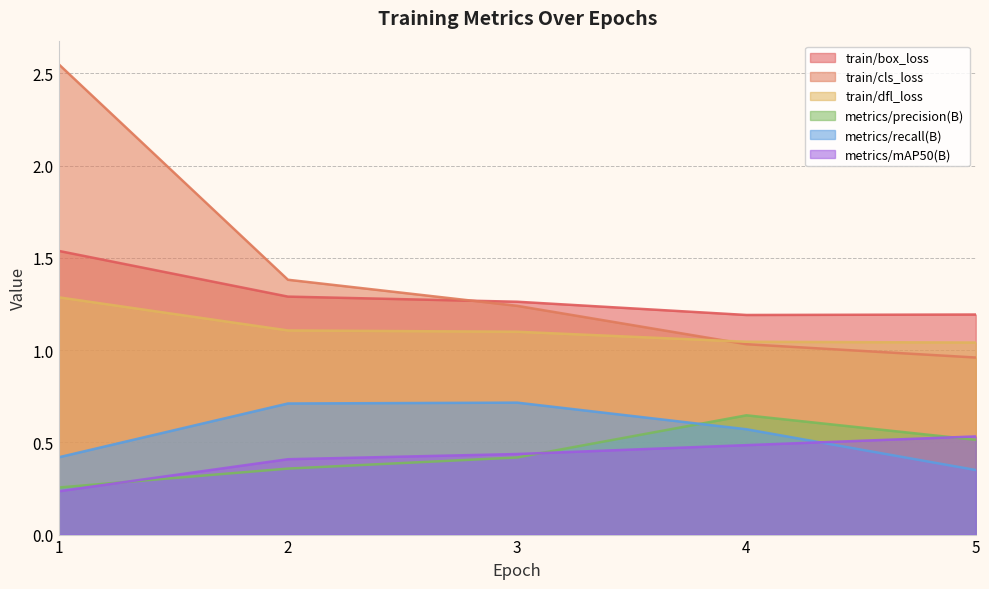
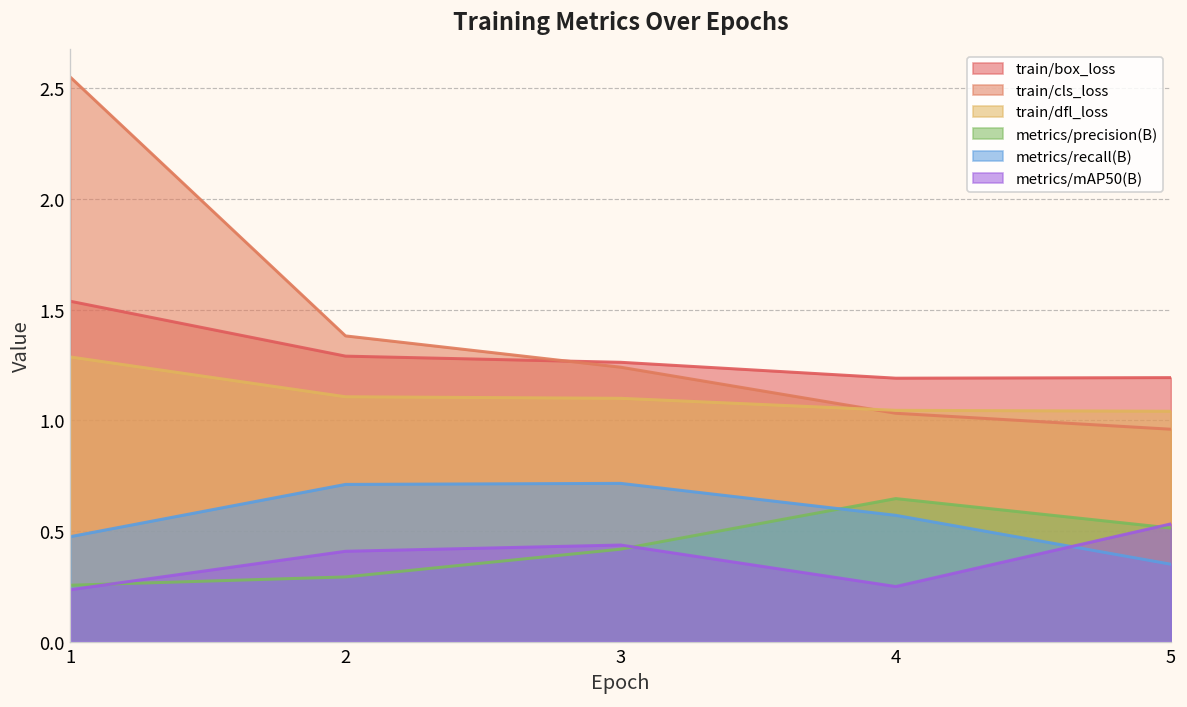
metrics/recall(B), 1: 0.42 -> 0.47
metrics/precision(B), 2: 0.36 -> 0.29
metrics/mAP50(B), 4: 0.48 -> 0.25
